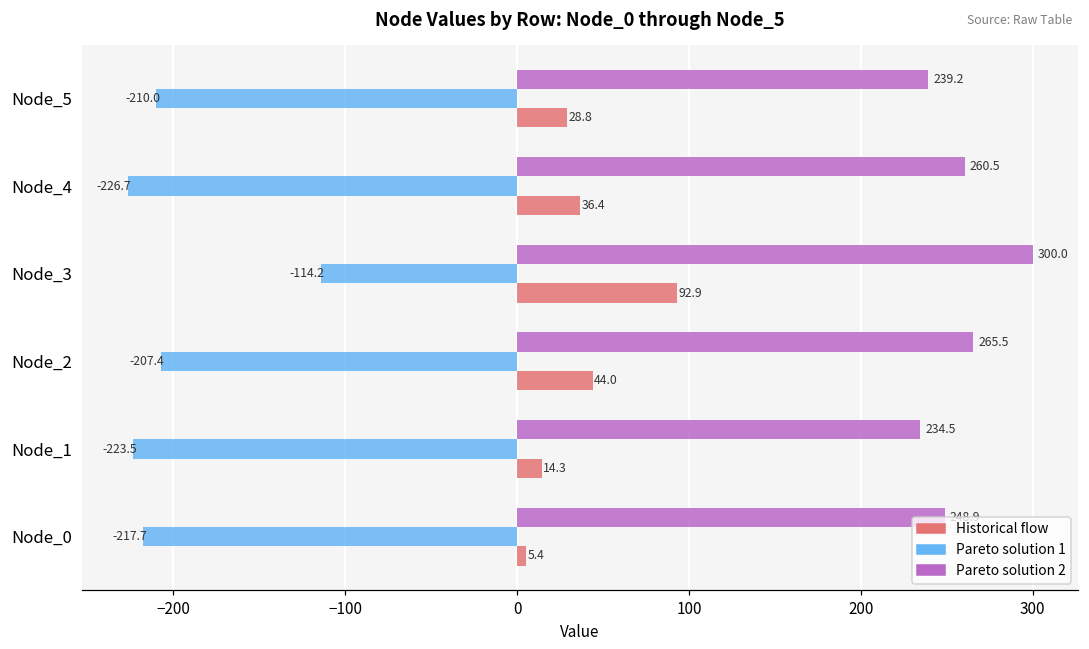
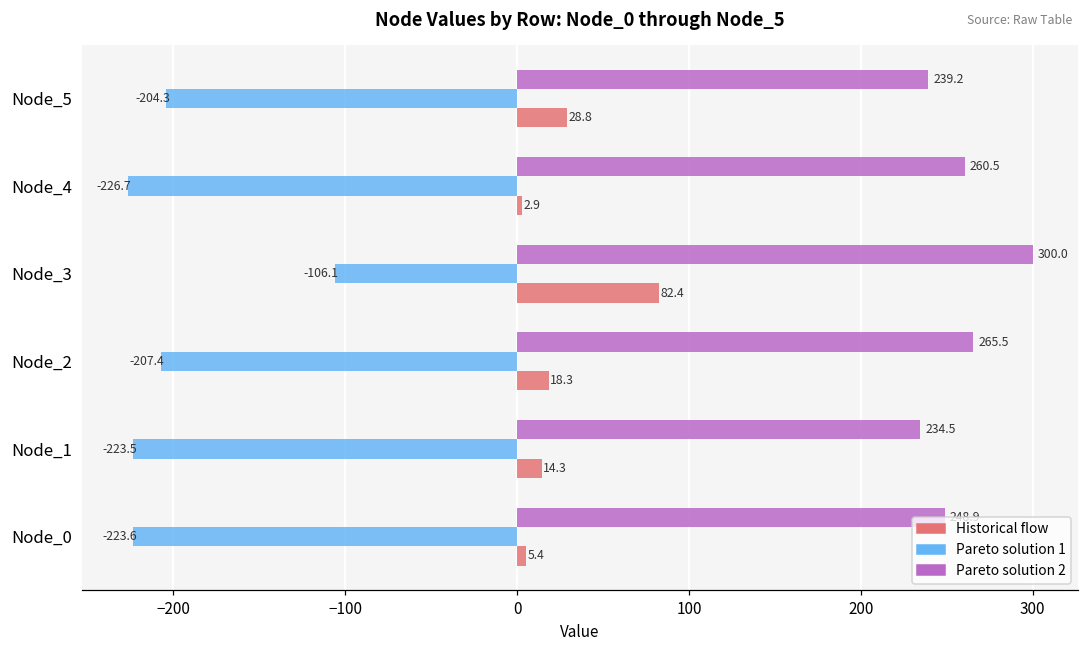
Pareto solution 1, Node_5: -210.0 -> -204.3
Historical flow, Node_4: 36.4 -> 2.9
Pareto solution 1, Node_3: -114.2 -> -106.1
Historical flow, Node_3: 92.9 -> 82.4
Historical flow, Node_2: 44.0 -> 18.3
Pareto solution 1, Node_0: -217.7 -> -223.6
